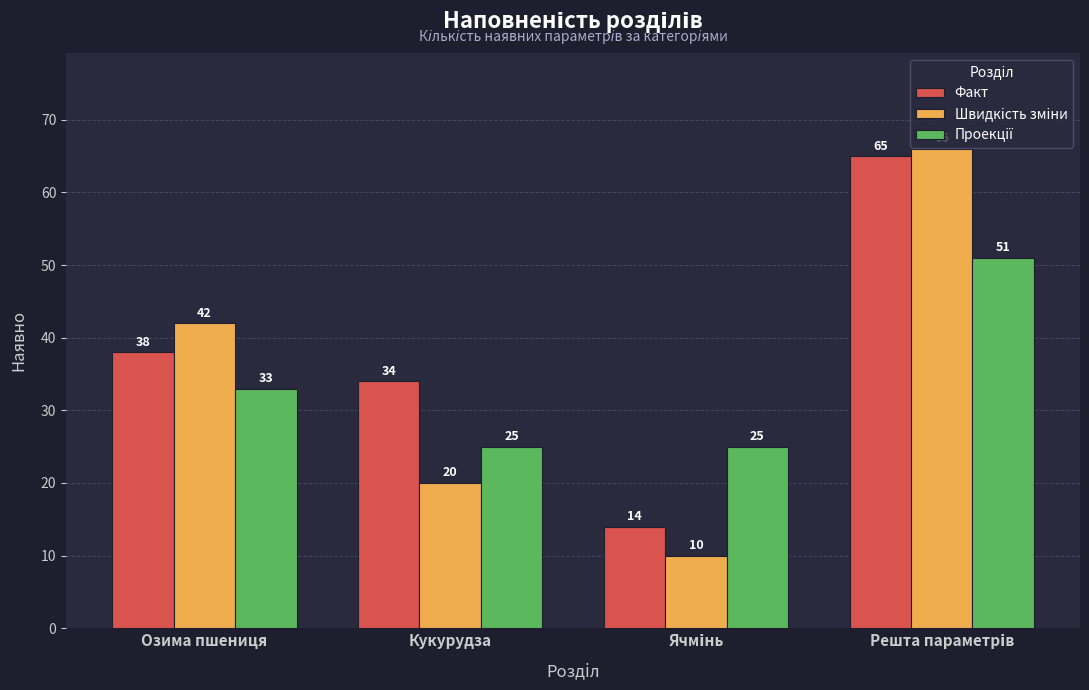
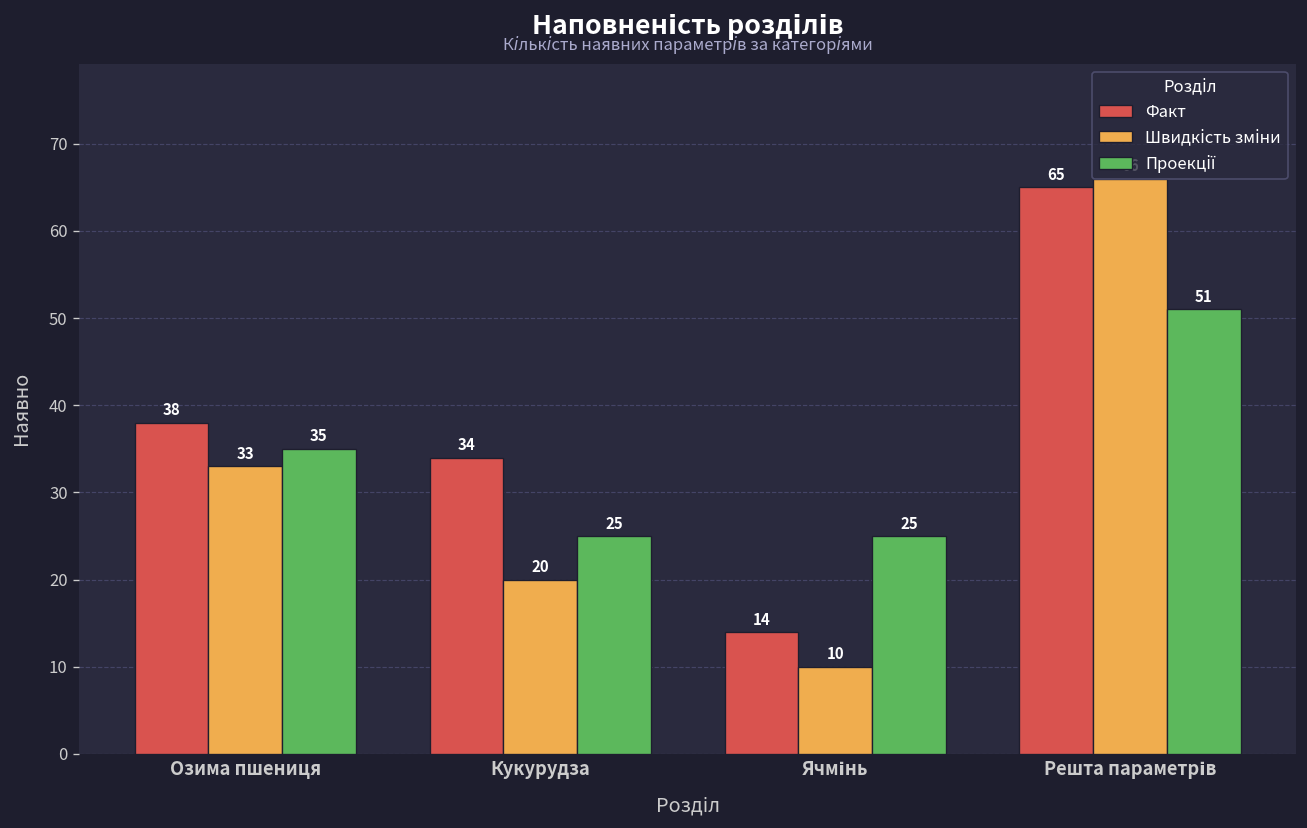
Швидкість зміни, Озима пшениця: 42 -> 33
Проекції, Озима пшениця: 33 -> 35
